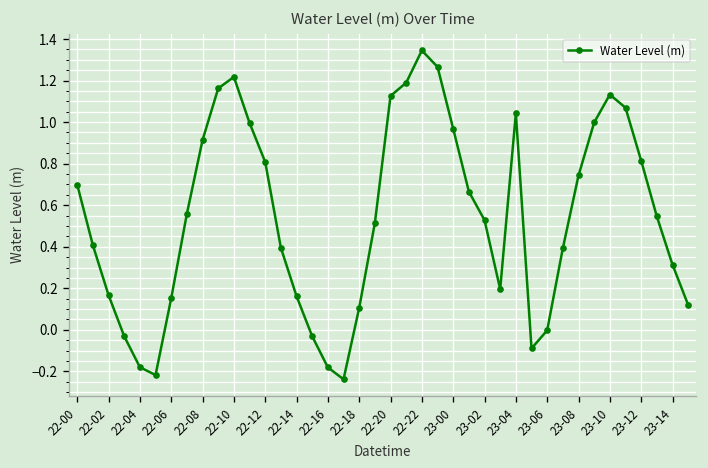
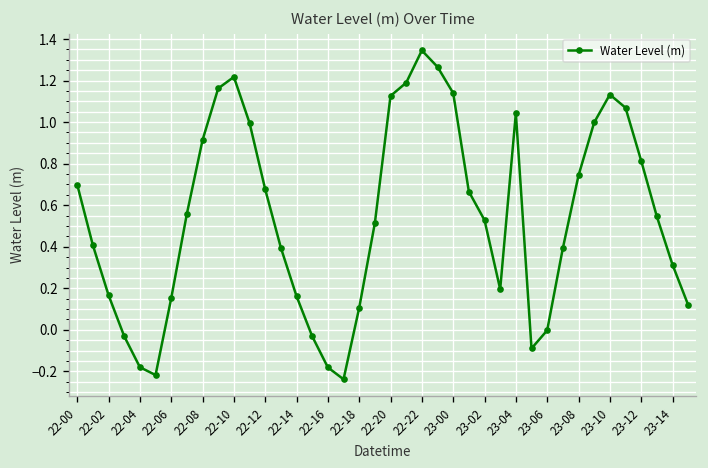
22-12: 0.81 -> 0.68
23-00: 0.97 -> 1.14
